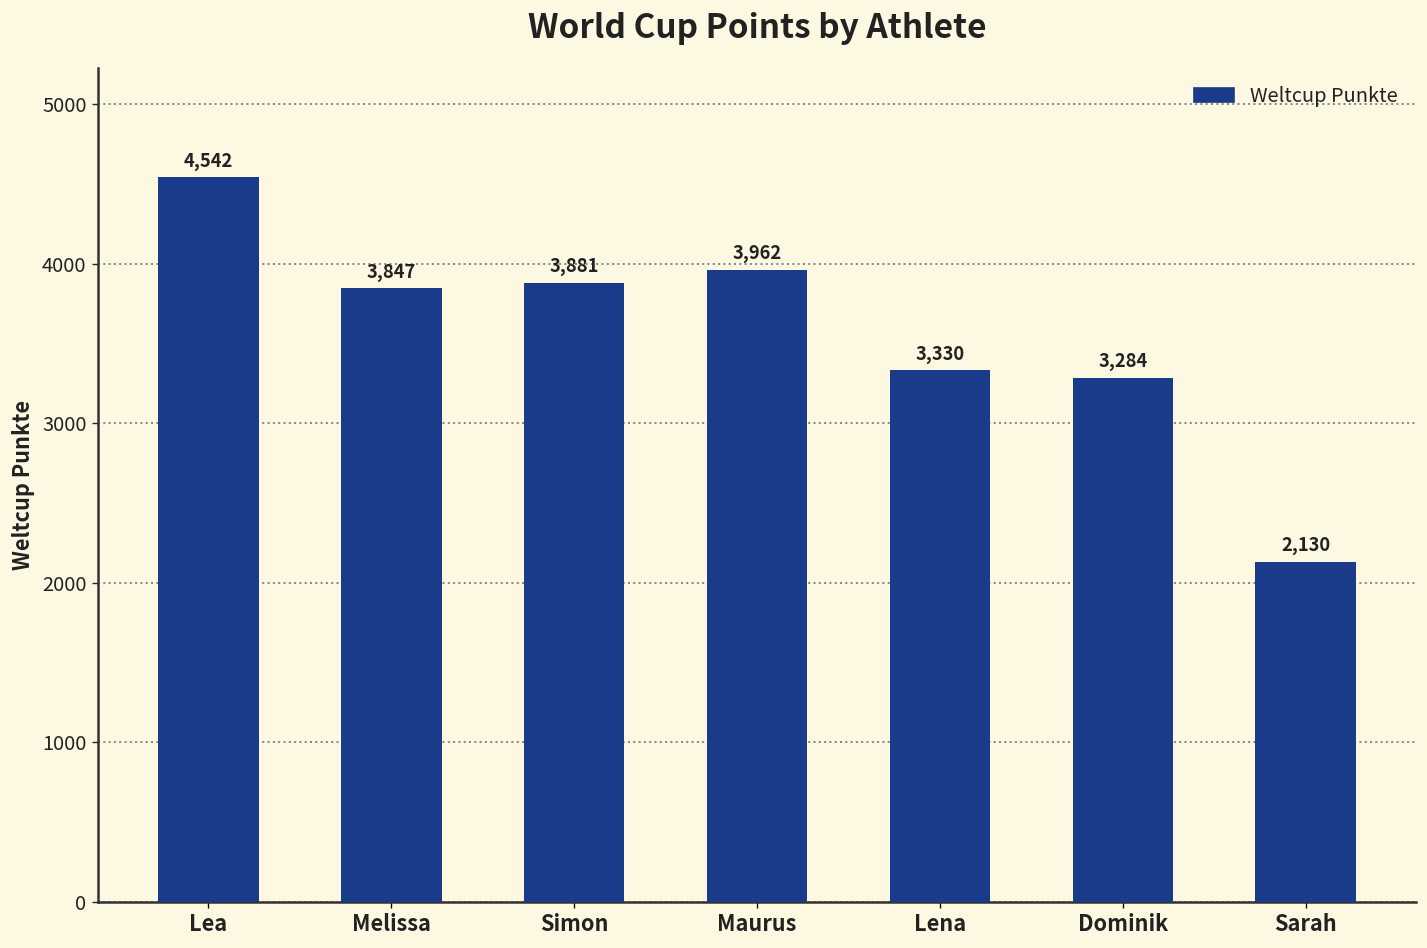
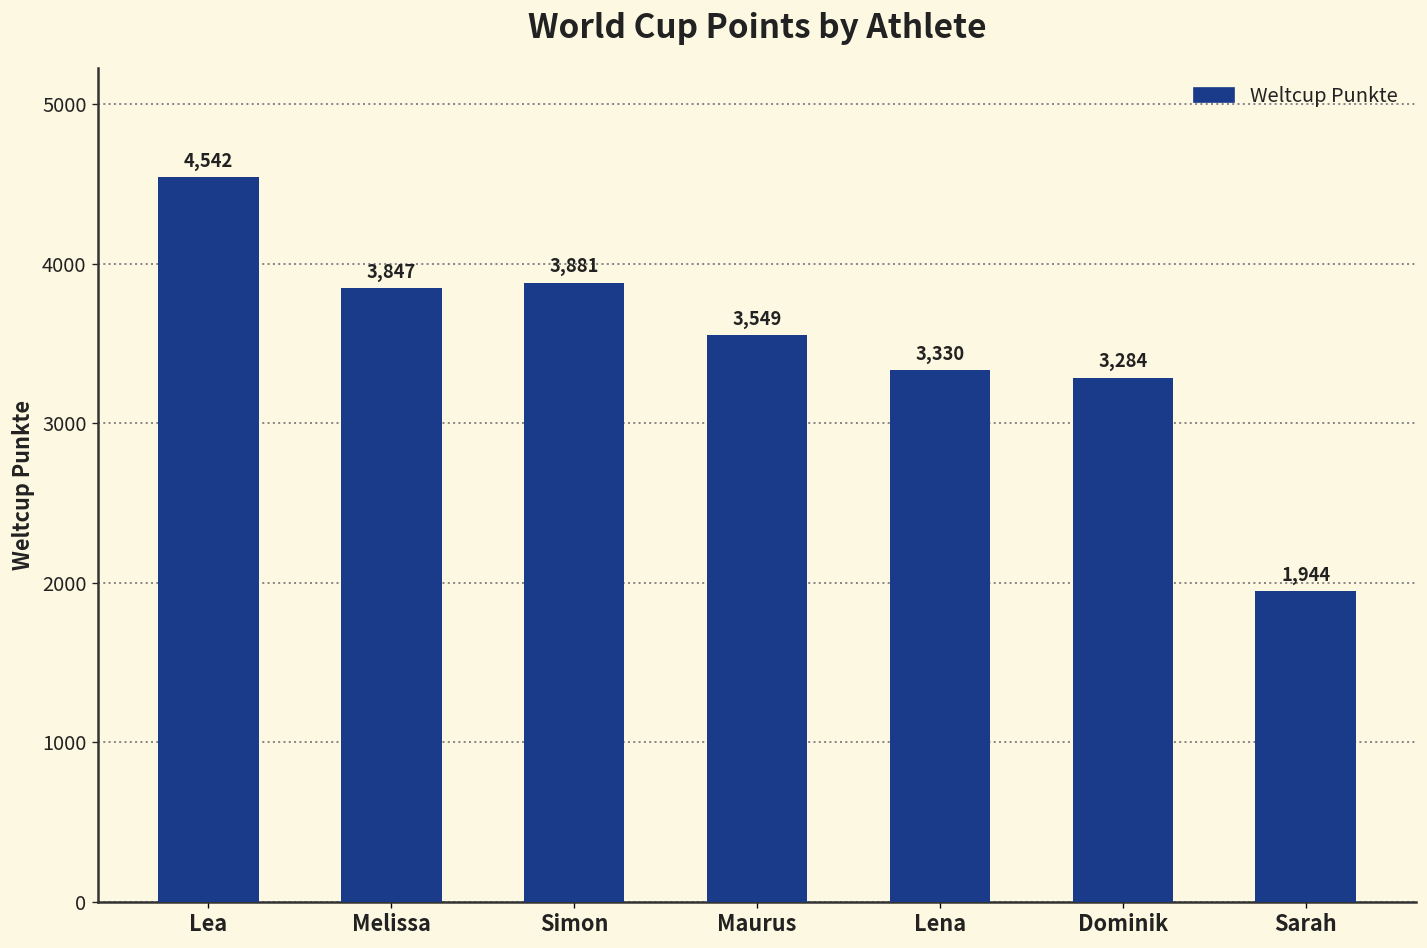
Maurus: 3,962 -> 3,549
Sarah: 2,130 -> 1,944
